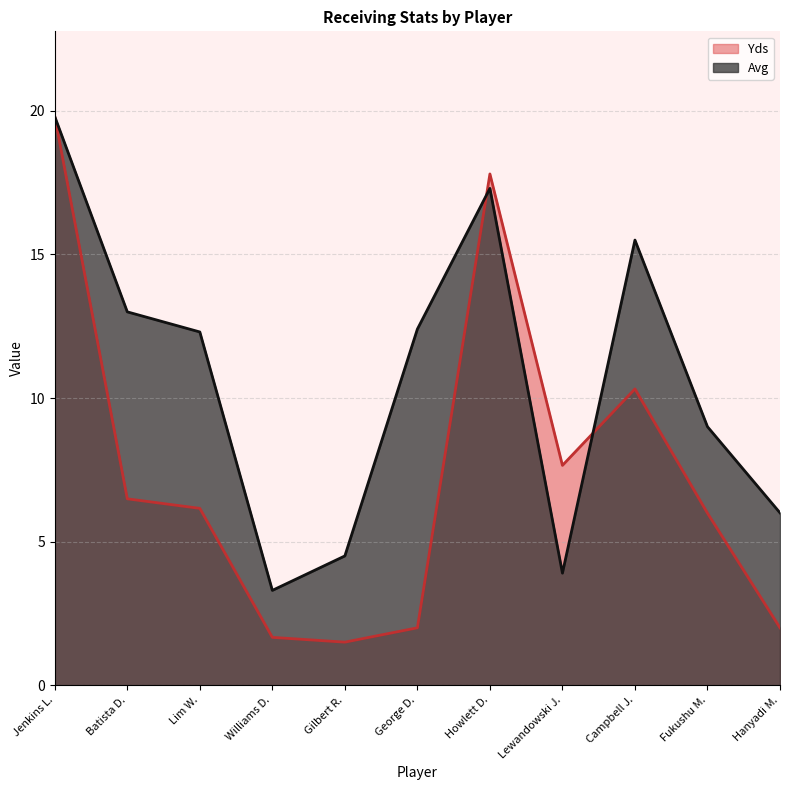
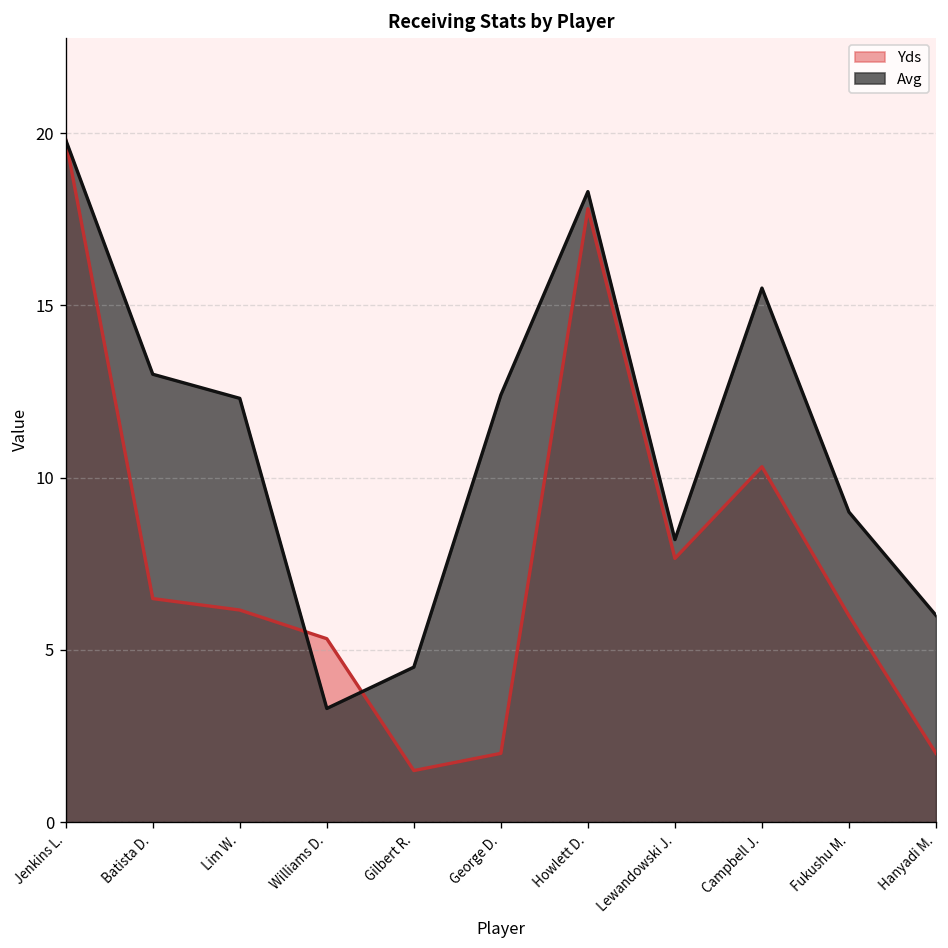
Yds, Williams D.: 1.7 -> 5.3
Avg, Howlett D.: 17.3 -> 18.3
Avg, Lewandowski J.: 3.9 -> 8.2
